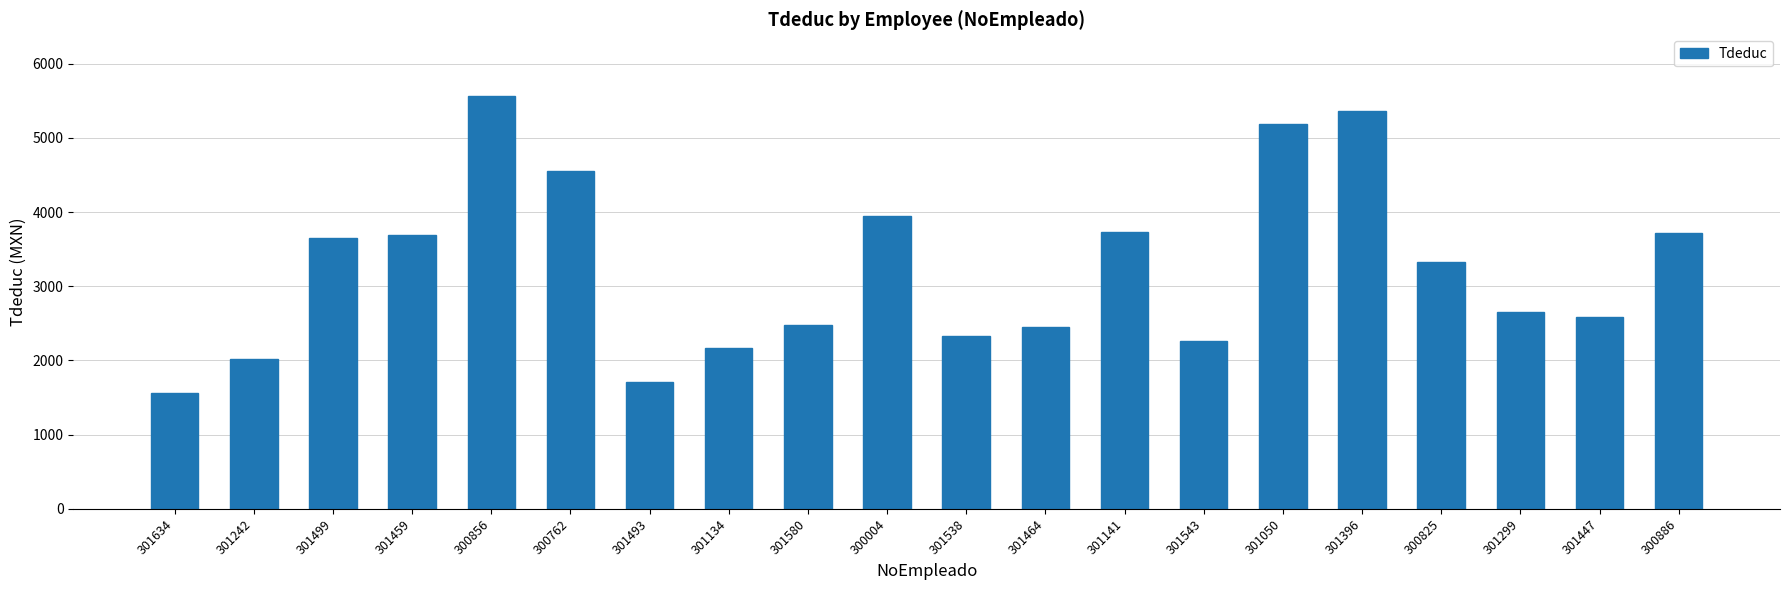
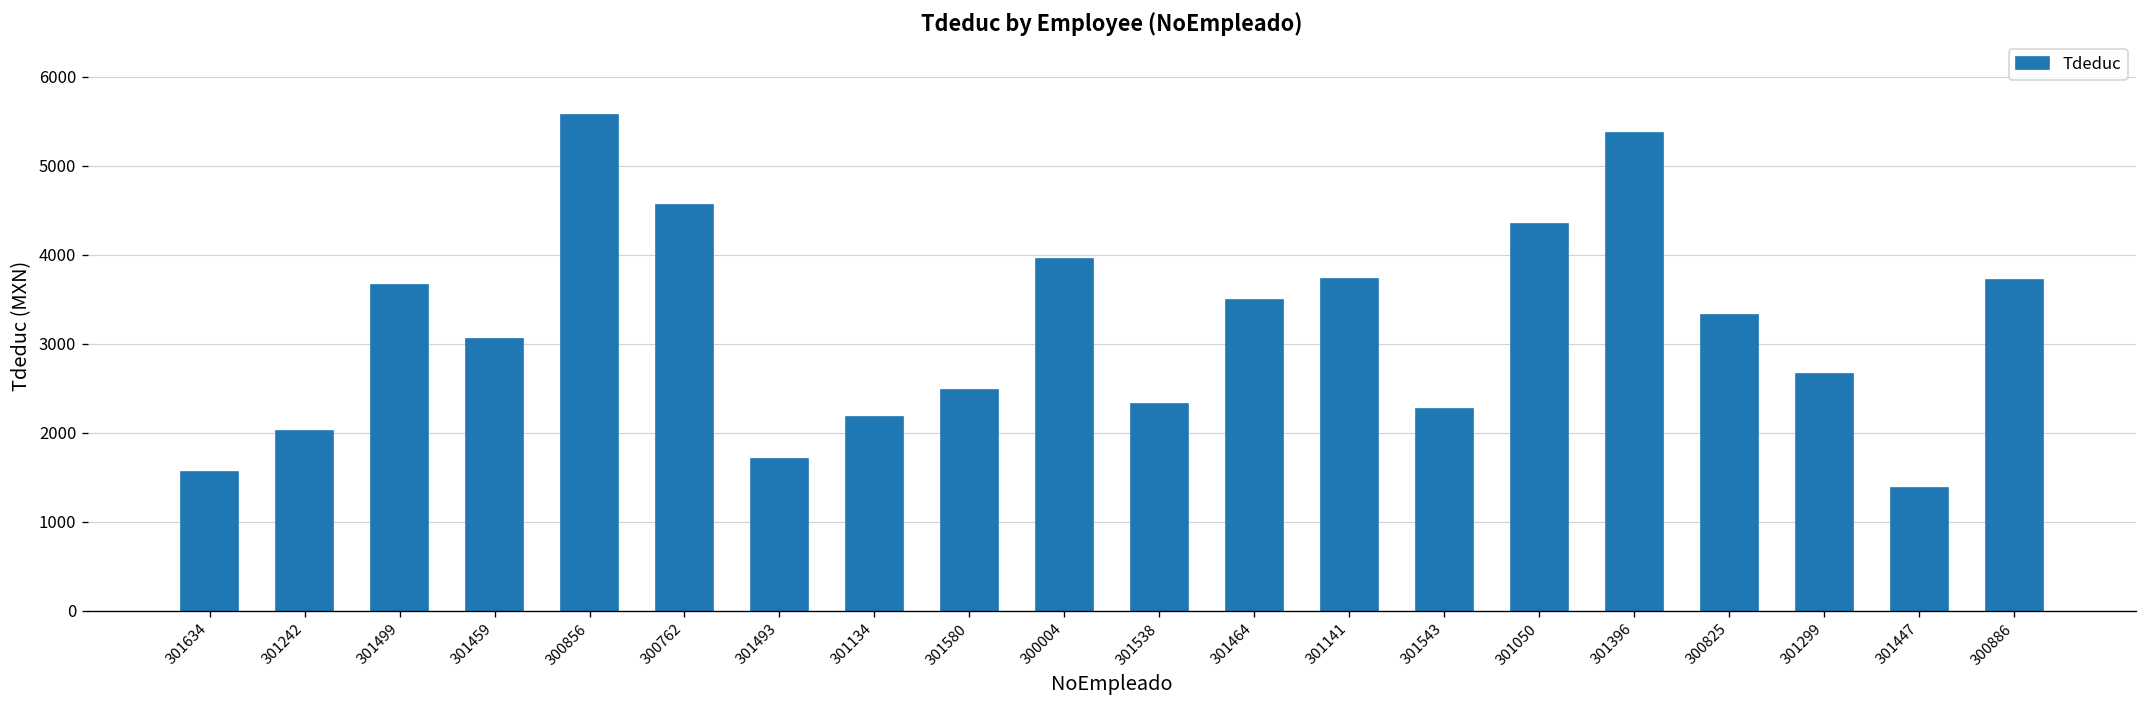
301459: 3700 -> 3100
301464: 2400 -> 3500
301050: 5200 -> 4300
301447: 2600 -> 1400
